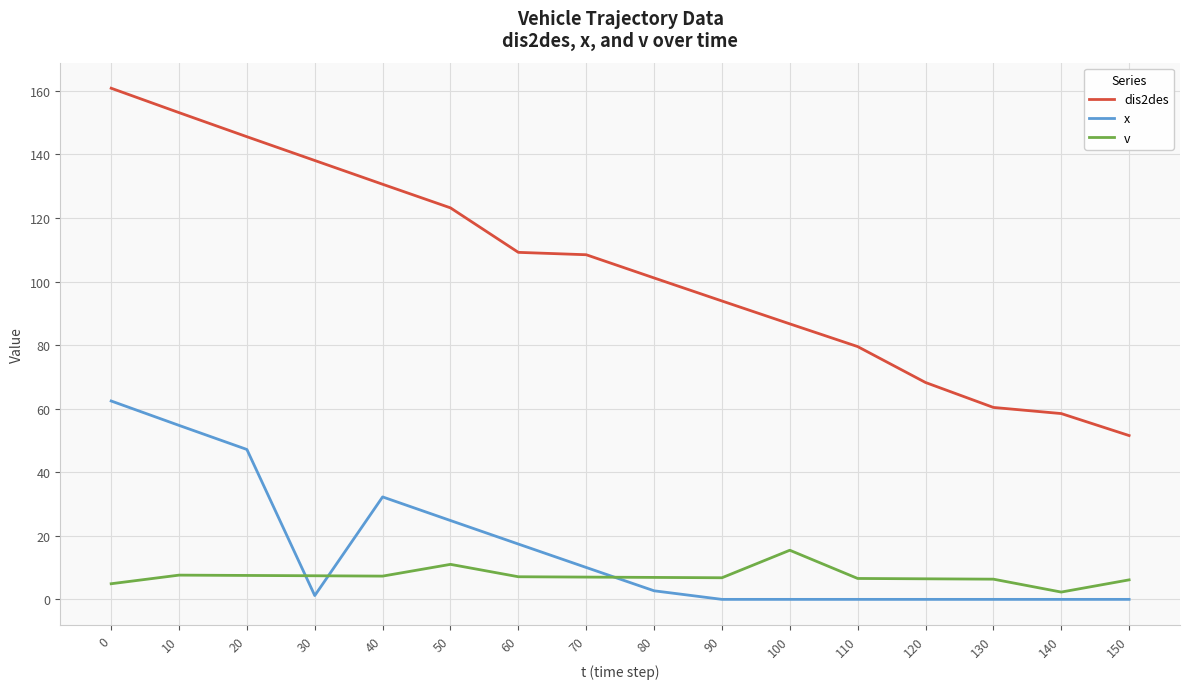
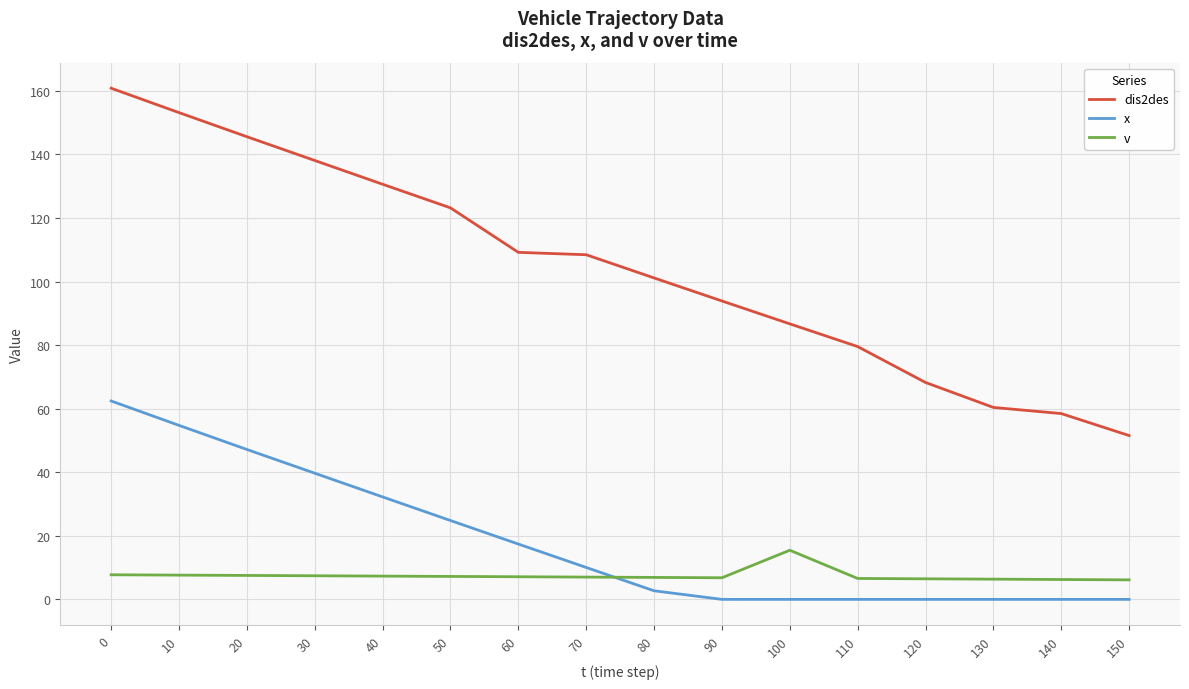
v, 0: 5 -> 8
x, 30: 1 -> 40
v, 50: 11 -> 7
v, 140: 2 -> 6
